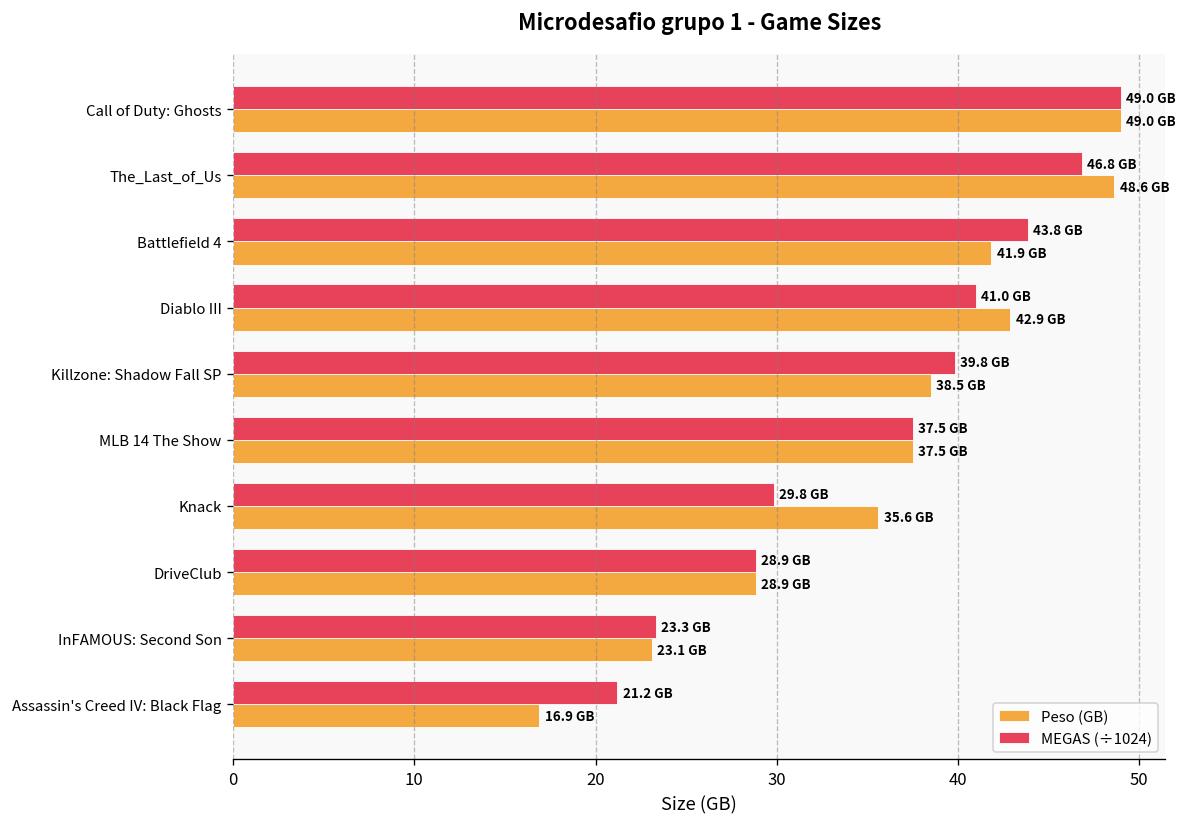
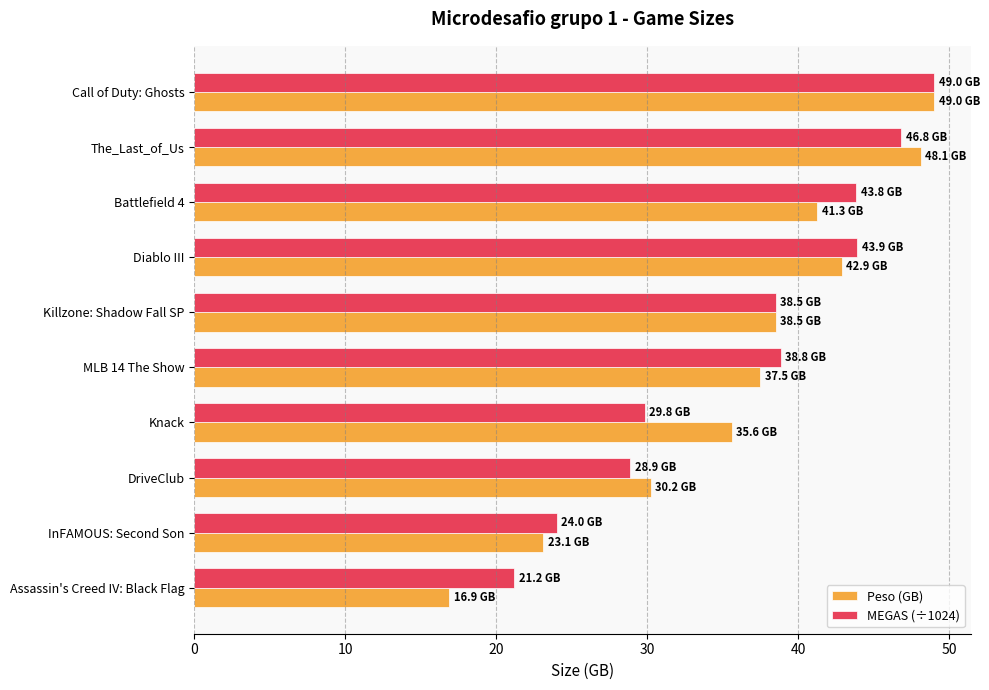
Peso (GB), The_Last_of_Us: 48.6 -> 48.1
Peso (GB), Battlefield 4: 41.9 -> 41.3
MEGAS (÷1024), Diablo III: 41.0 -> 43.9
MEGAS (÷1024), Killzone: Shadow Fall SP: 39.8 -> 38.5
MEGAS (÷1024), MLB 14 The Show: 37.5 -> 38.8
Peso (GB), DriveClub: 28.9 -> 30.2
MEGAS (÷1024), InFAMOUS: Second Son: 23.3 -> 24.0
